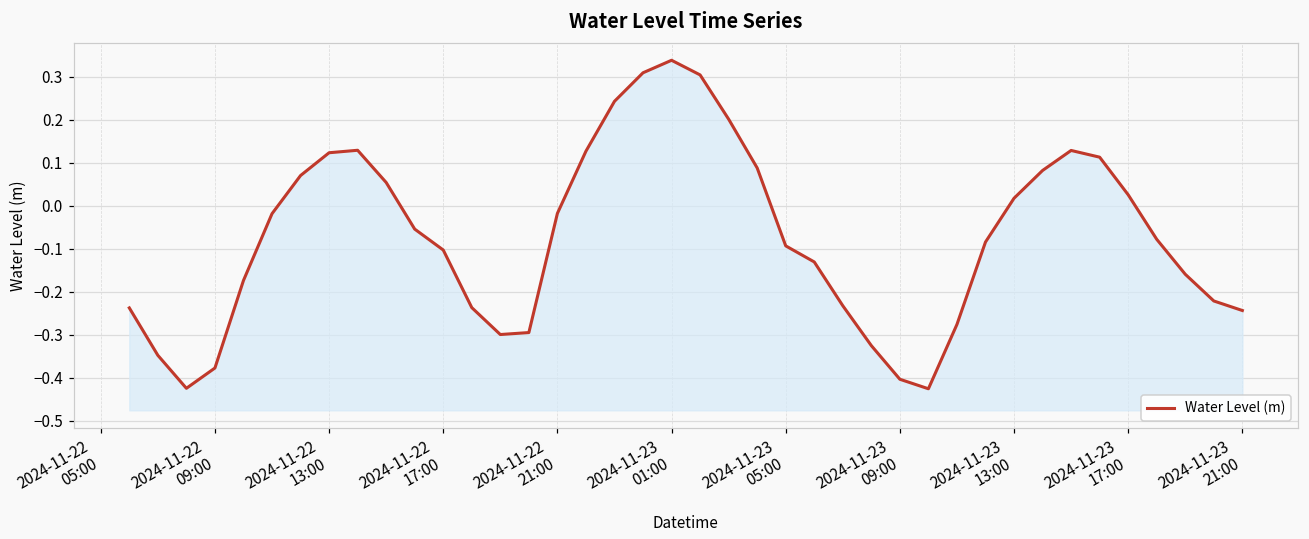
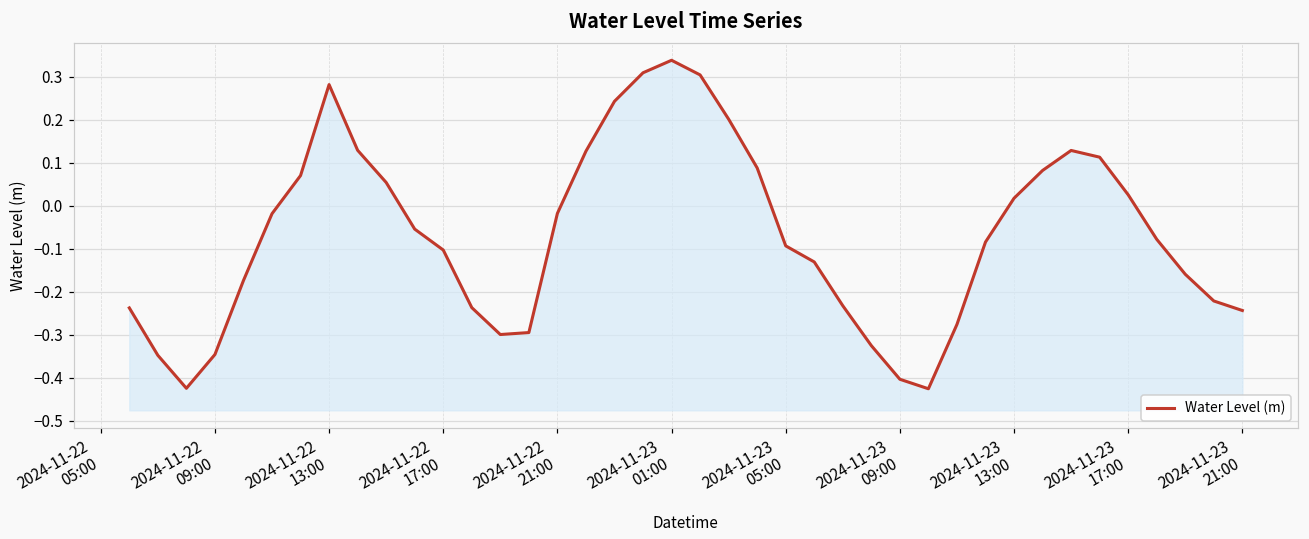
2024-11-22 09:00: -0.38 -> -0.35
2024-11-22 13:00: 0.12 -> 0.28
